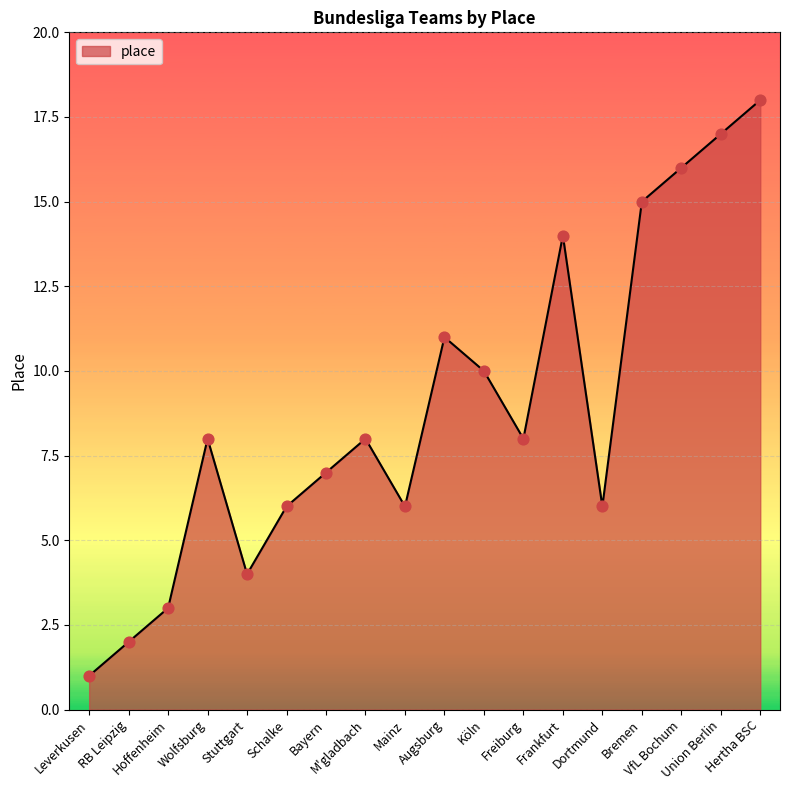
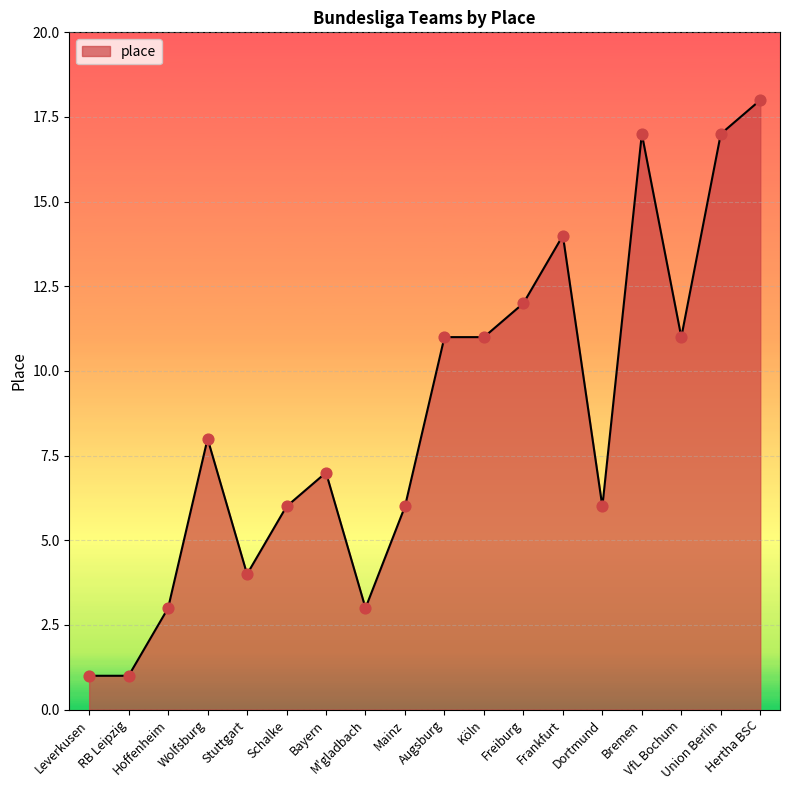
RB Leipzig: 2 -> 1
M'gladbach: 8 -> 3
Köln: 10 -> 11
Freiburg: 8 -> 12
Bremen: 15 -> 17
VfL Bochum: 16 -> 11
